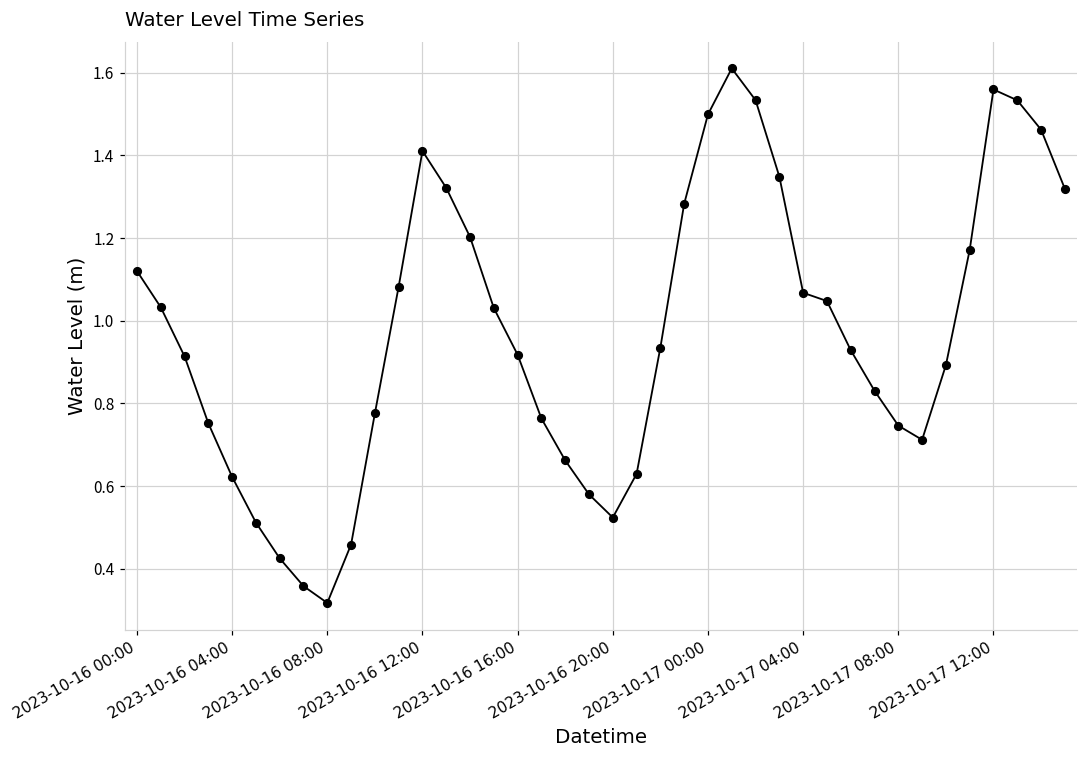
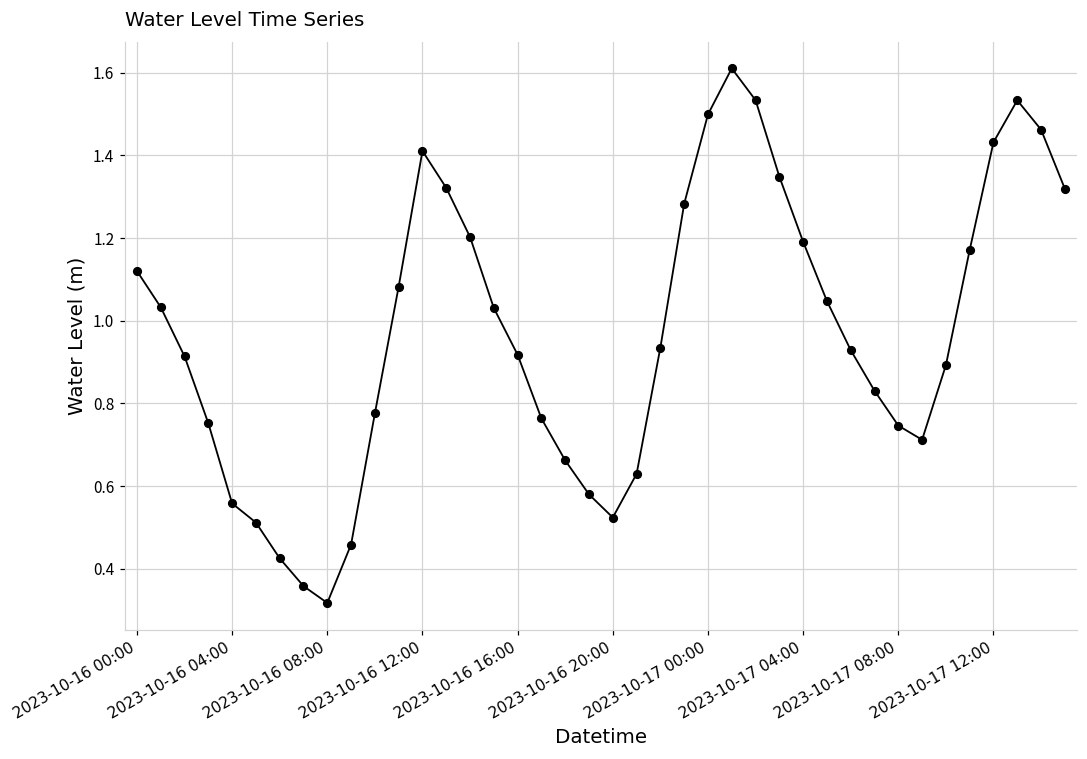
2023-10-16 04:00: 0.62 -> 0.56
2023-10-17 04:00: 1.07 -> 1.19
2023-10-17 12:00: 1.56 -> 1.43
